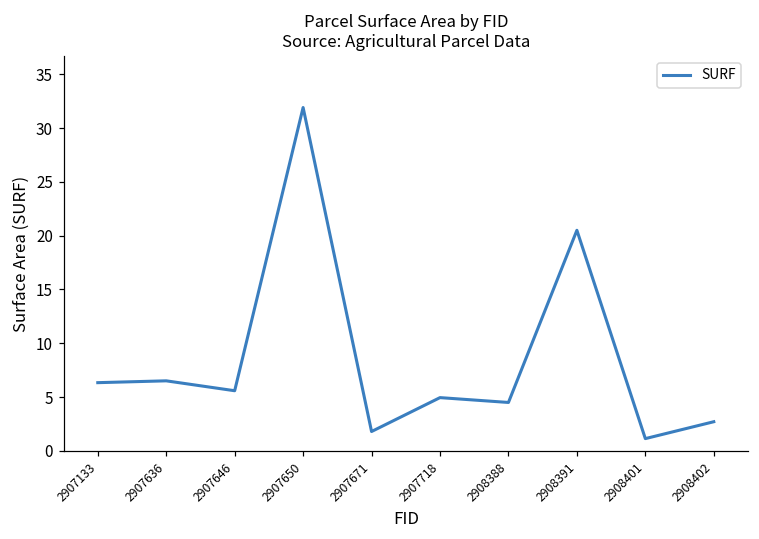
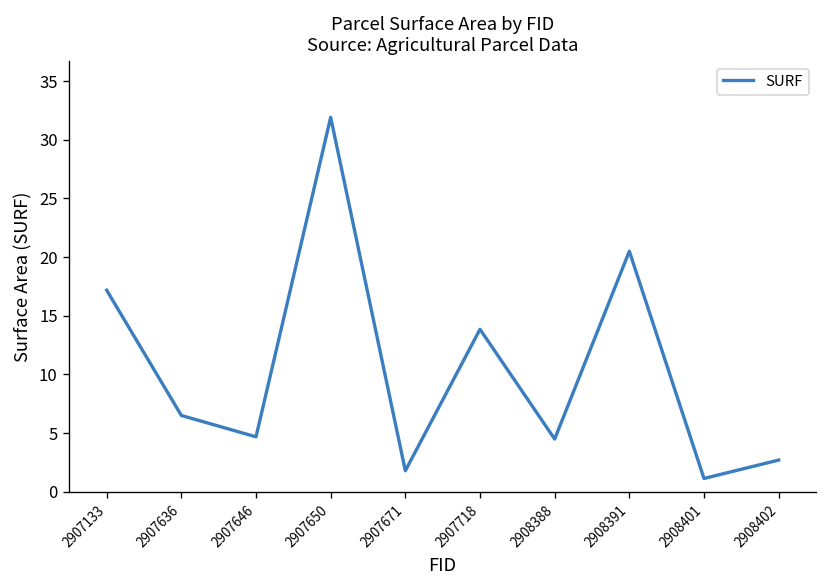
2907133: 6 -> 17
2907646: 6 -> 5
2907718: 5 -> 14
